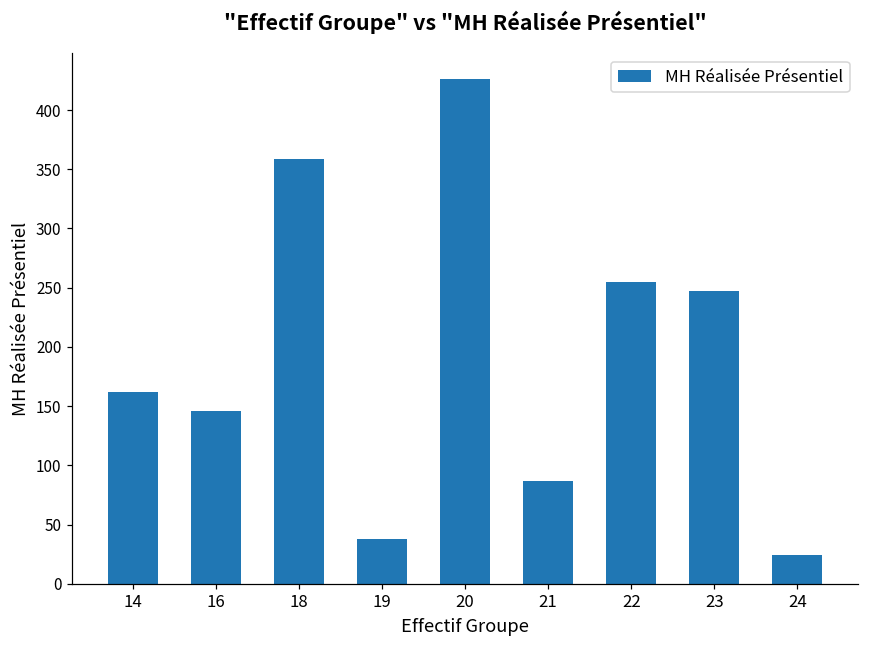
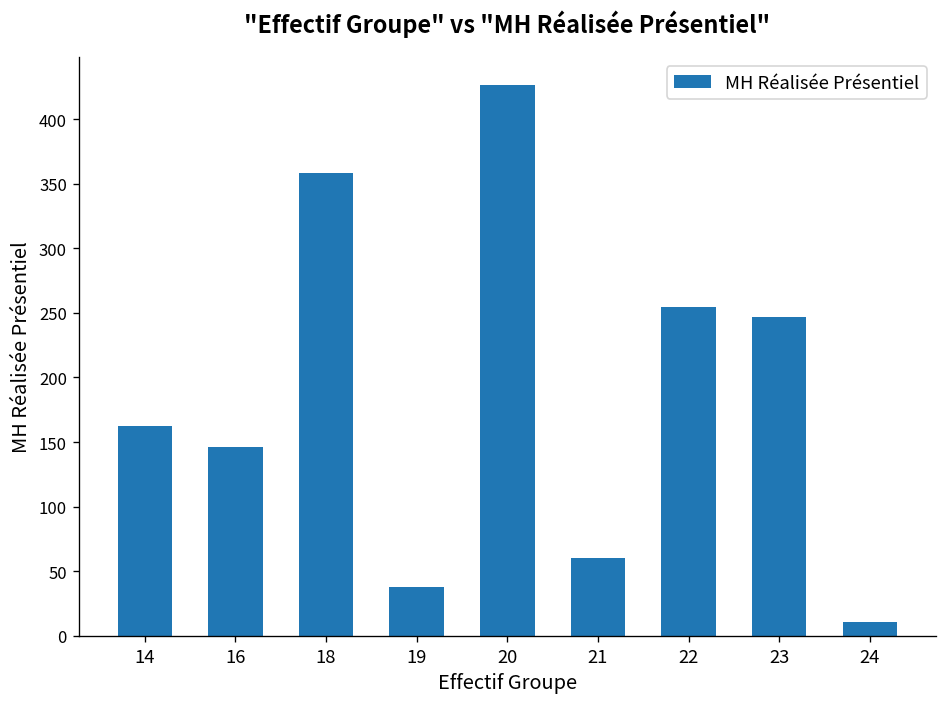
21: 87 -> 61
24: 24 -> 11
